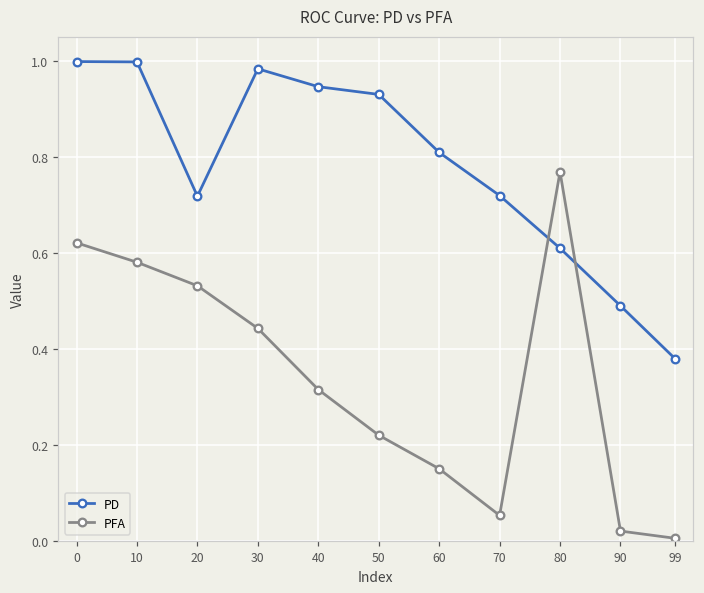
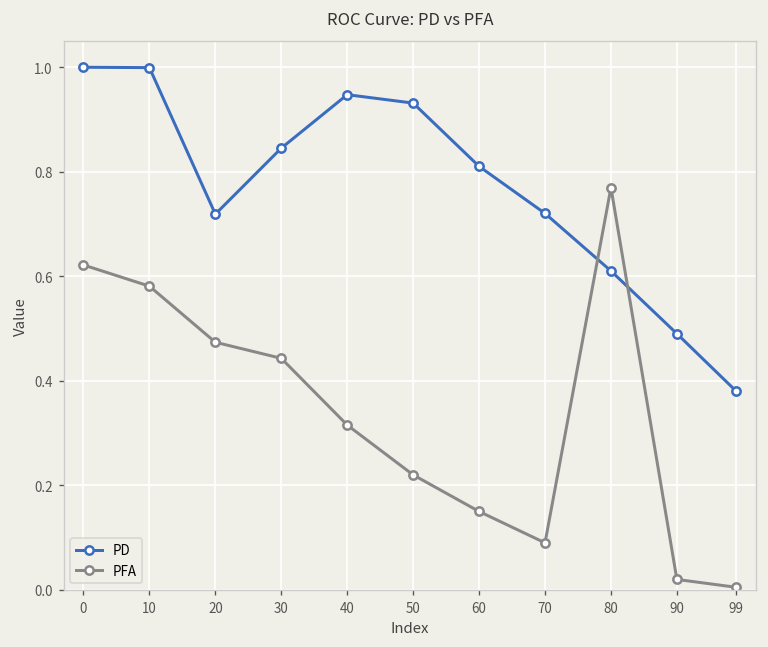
PFA, 20: 0.53 -> 0.47
PD, 30: 0.98 -> 0.84
PFA, 70: 0.05 -> 0.09
